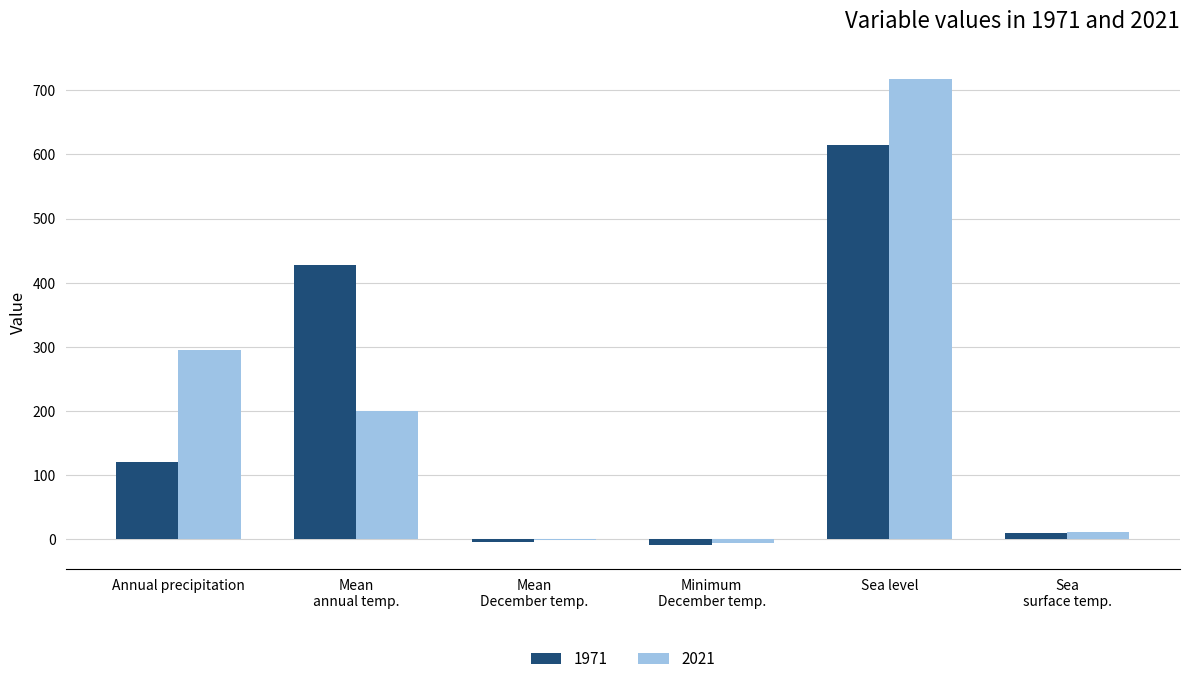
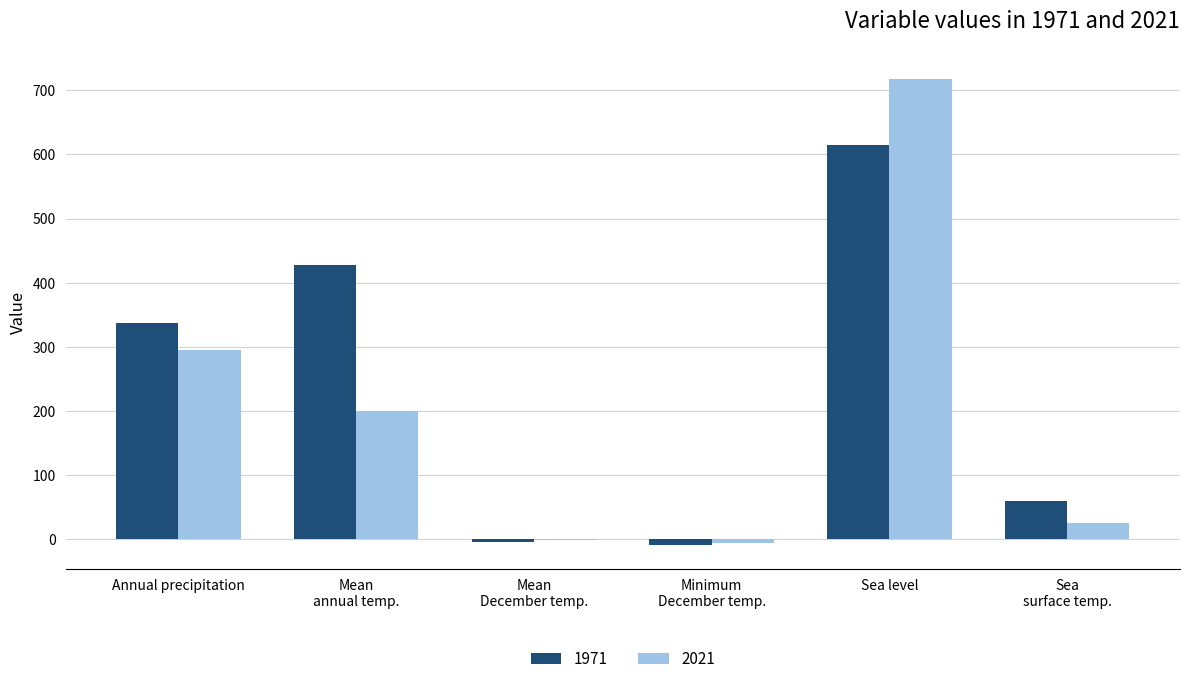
1971, Annual precipitation: 120 -> 340
1971, Sea surface temp.: 10 -> 60
2021, Sea surface temp.: 10 -> 30
